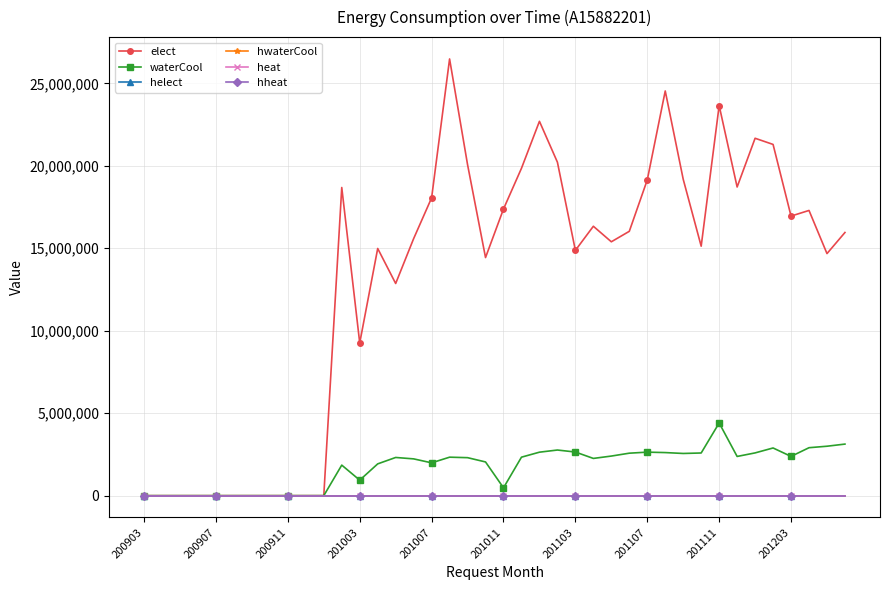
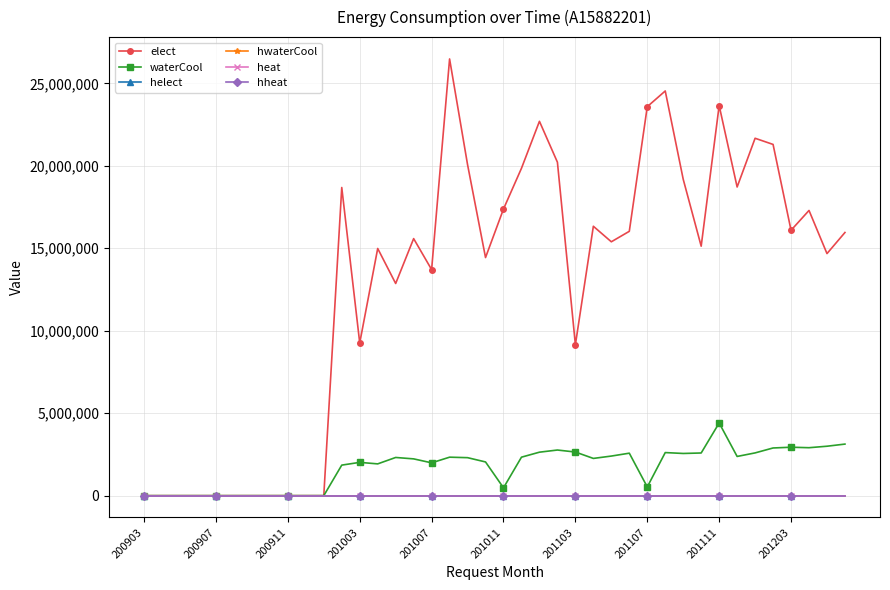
waterCool, 201003: 900,000 -> 2,000,000
elect, 201007: 18,100,000 -> 13,700,000
elect, 201103: 14,900,000 -> 9,200,000
elect, 201107: 19,100,000 -> 23,600,000
waterCool, 201107: 2,600,000 -> 500,000
elect, 201203: 17,000,000 -> 16,100,000
waterCool, 201203: 2,400,000 -> 2,900,000
